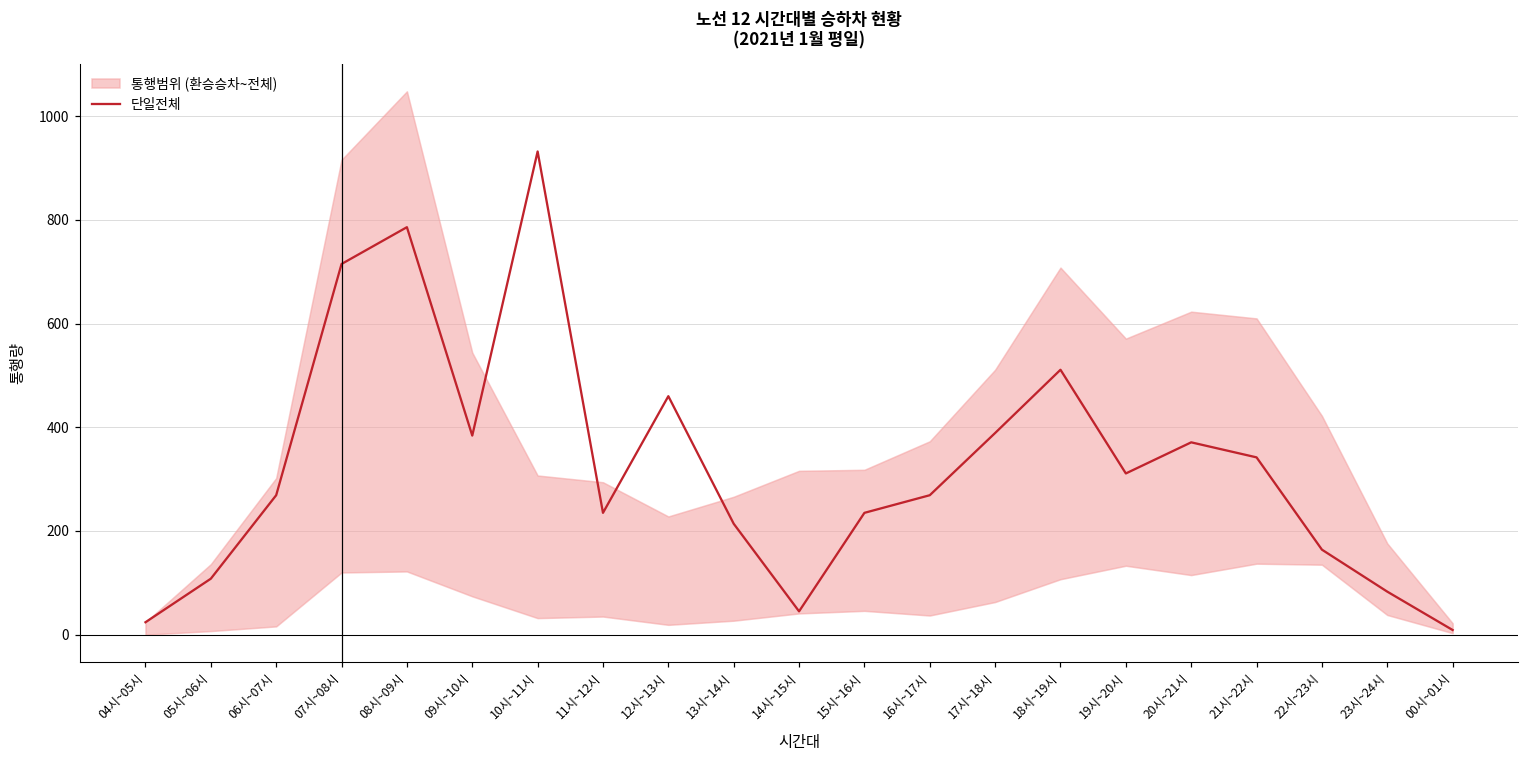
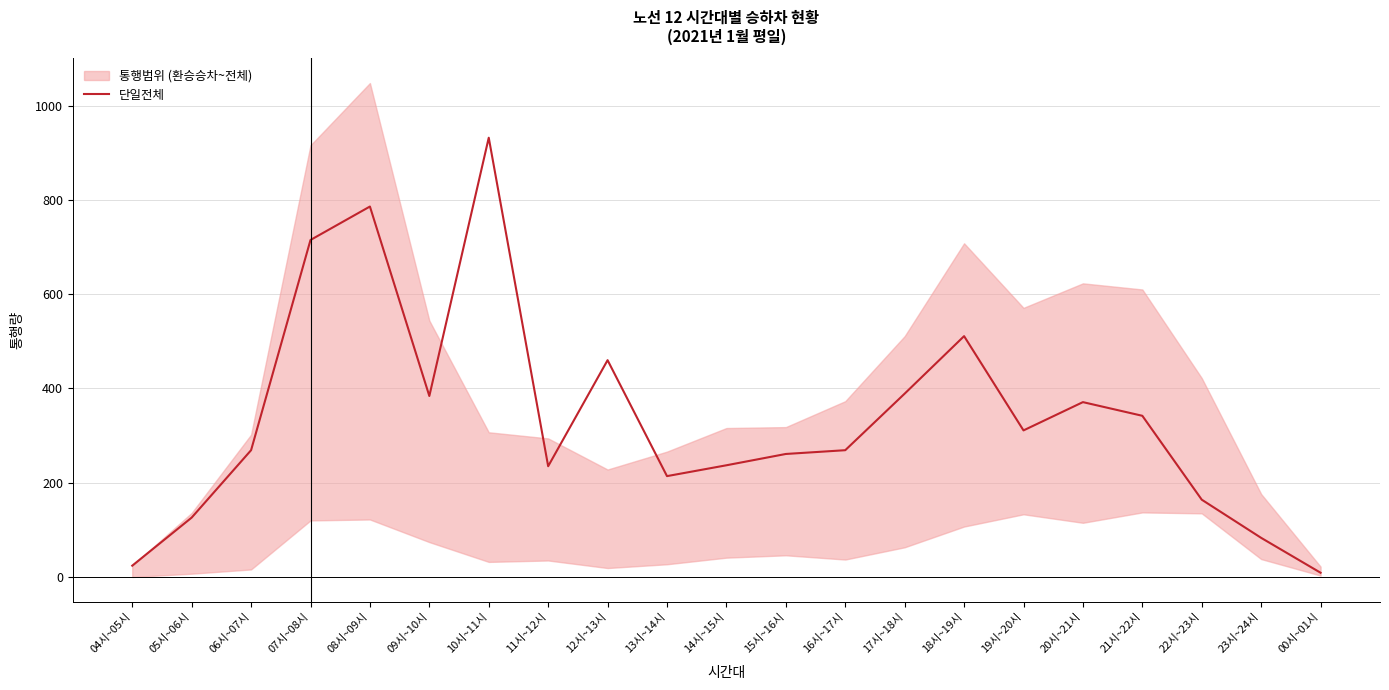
단일전체, 05시~06시: 110 -> 130
단일전체, 14시~15시: 50 -> 240
단일전체, 15시~16시: 240 -> 260
